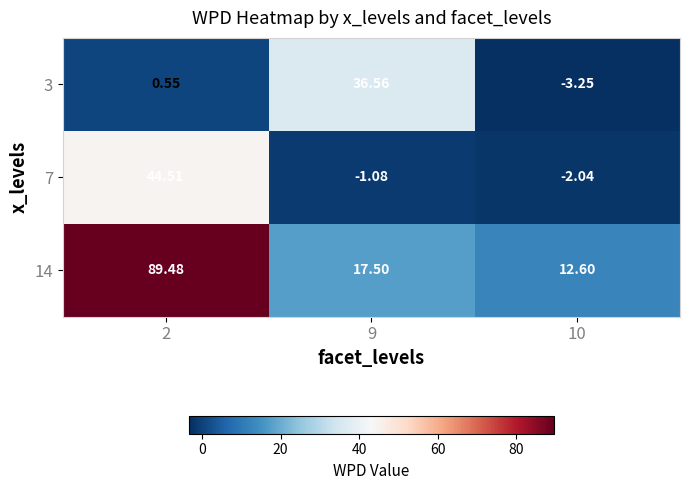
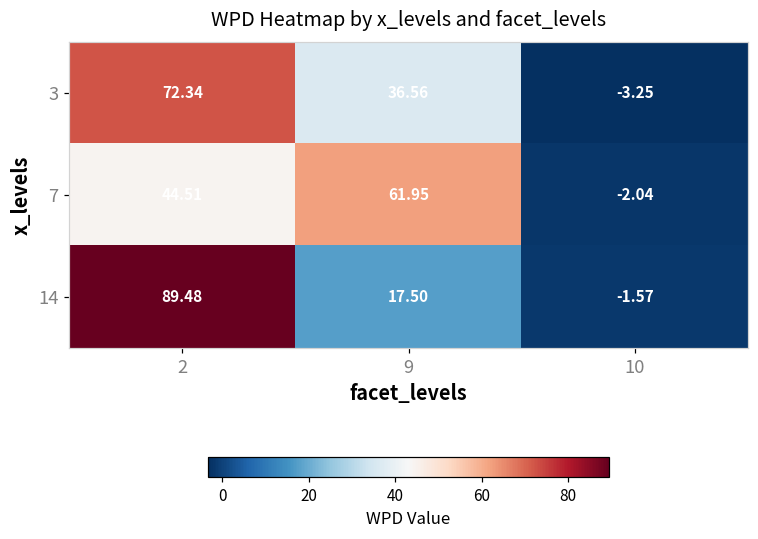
3, 2: 0.55 -> 72.34
7, 9: -1.08 -> 61.95
14, 10: 12.60 -> -1.57
